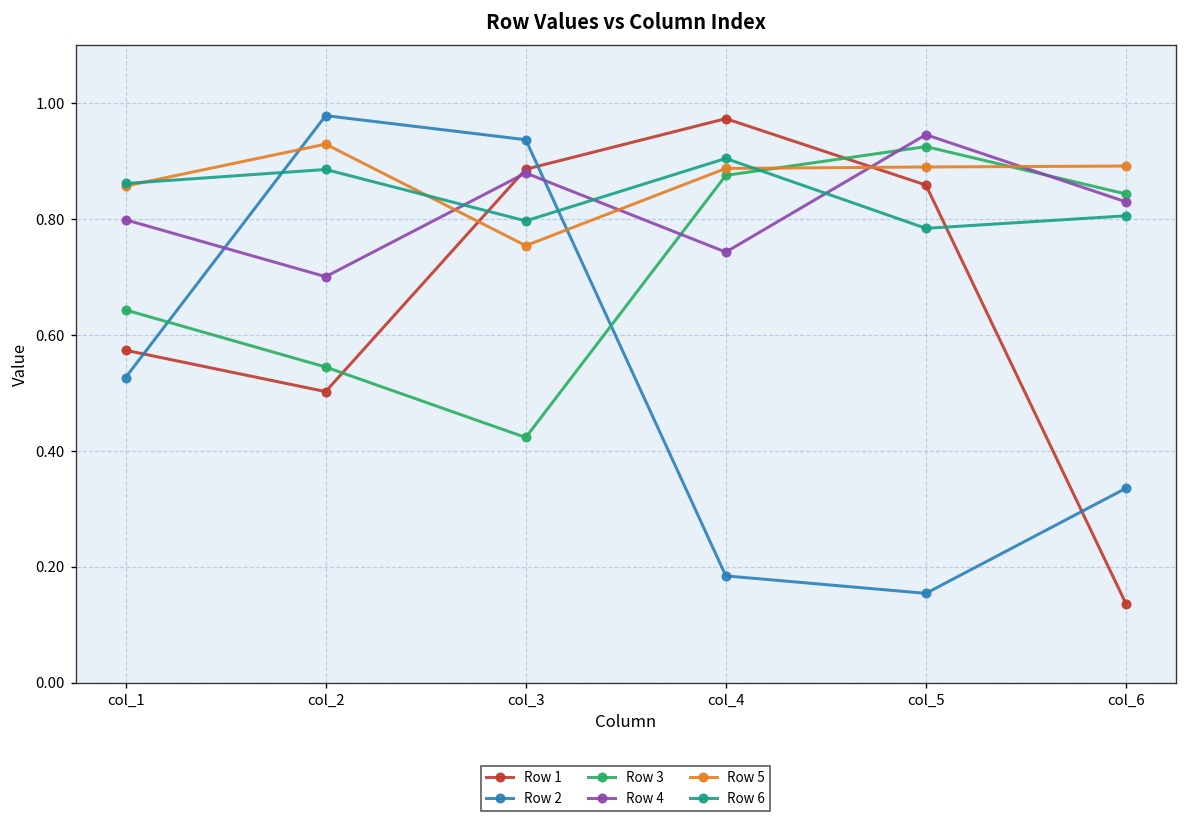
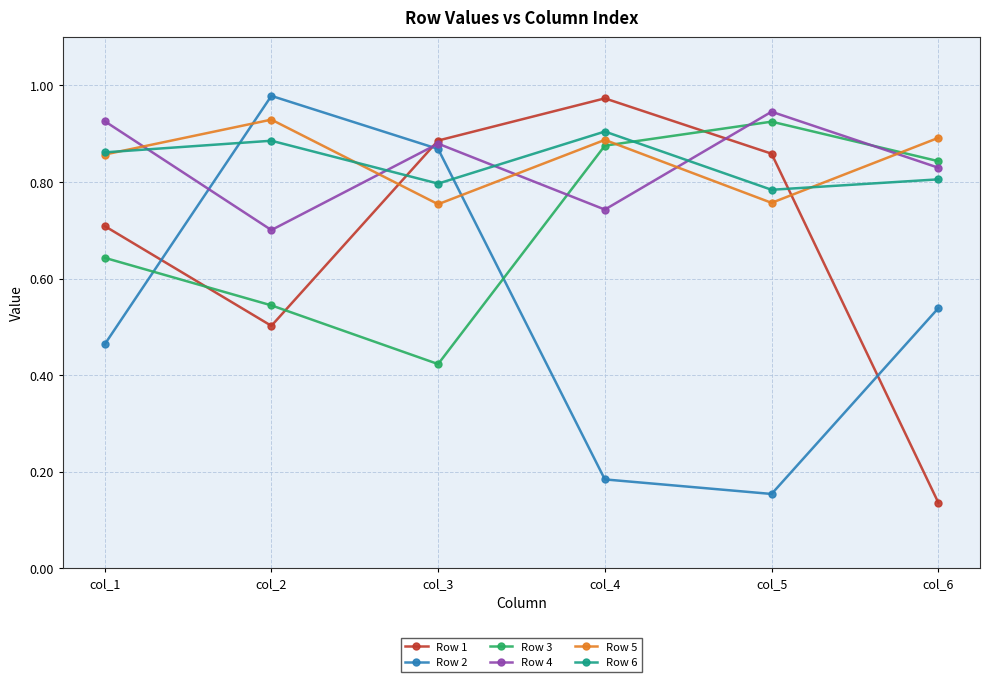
Row 1, col_1: 0.57 -> 0.71
Row 2, col_1: 0.53 -> 0.46
Row 4, col_1: 0.80 -> 0.93
Row 2, col_3: 0.94 -> 0.87
Row 5, col_5: 0.89 -> 0.76
Row 2, col_6: 0.34 -> 0.54
